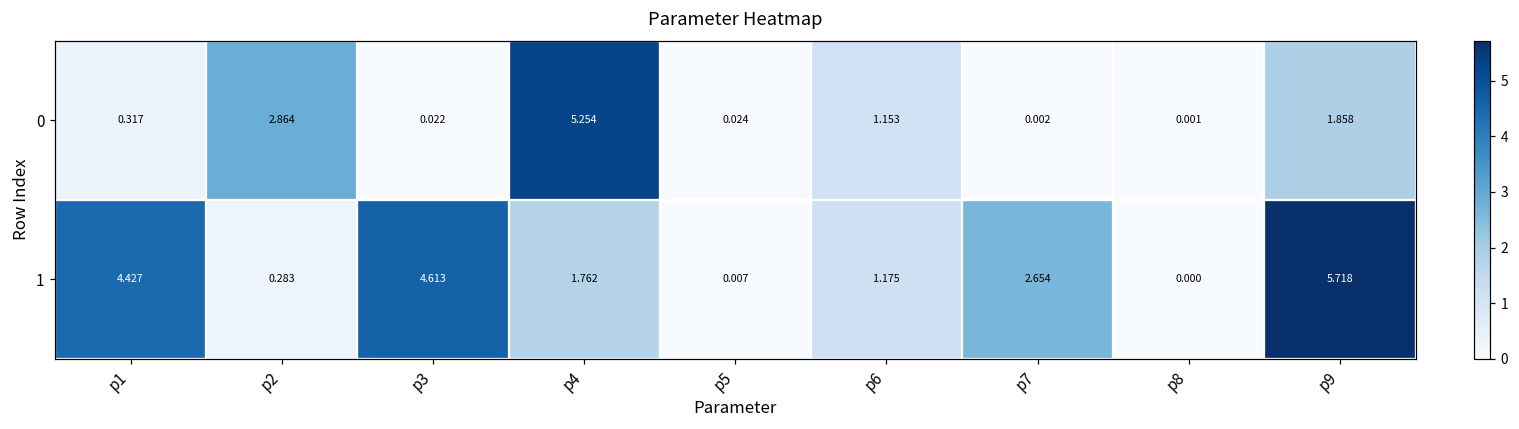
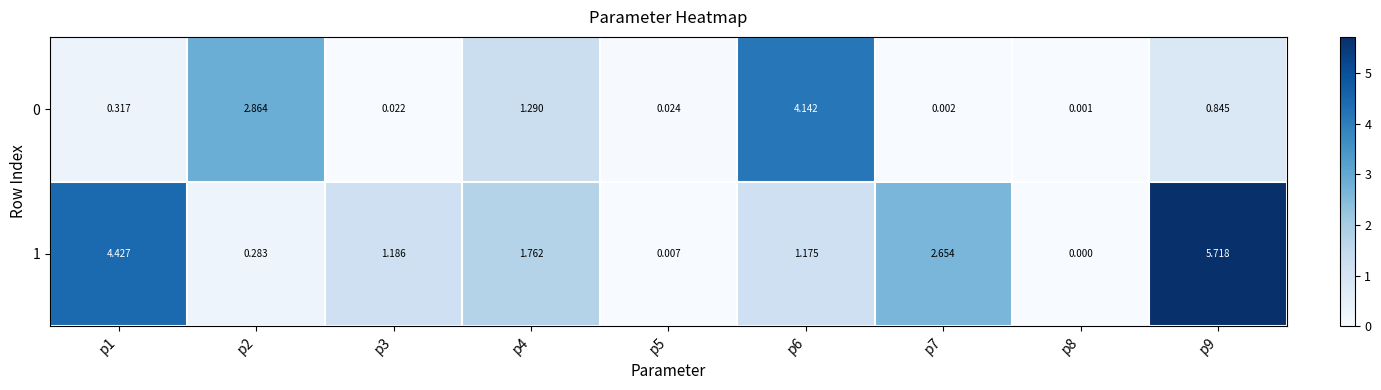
0, p4: 5.254 -> 1.290
0, p6: 1.153 -> 4.142
0, p9: 1.858 -> 0.845
1, p3: 4.613 -> 1.186
